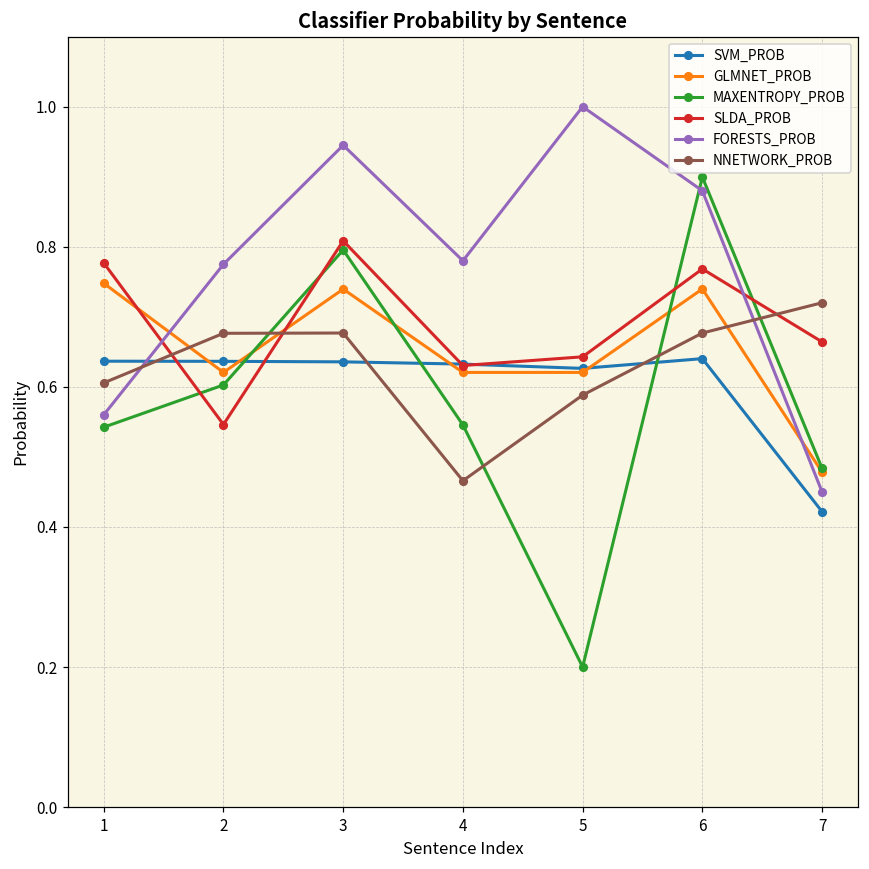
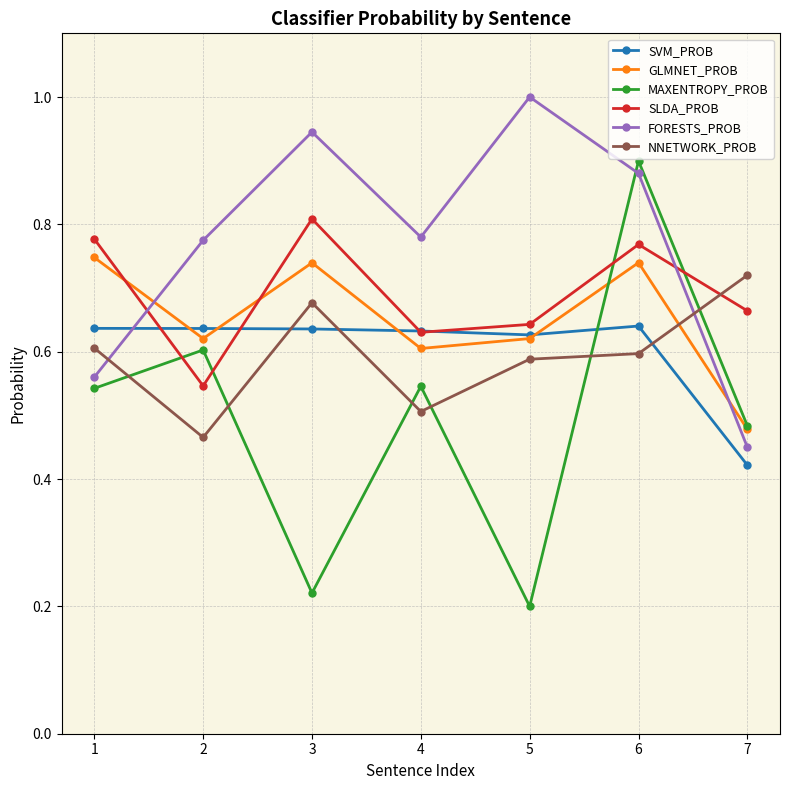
NNETWORK_PROB, 2: 0.68 -> 0.47
MAXENTROPY_PROB, 3: 0.80 -> 0.22
GLMNET_PROB, 4: 0.62 -> 0.61
NNETWORK_PROB, 4: 0.47 -> 0.51
NNETWORK_PROB, 6: 0.68 -> 0.60
